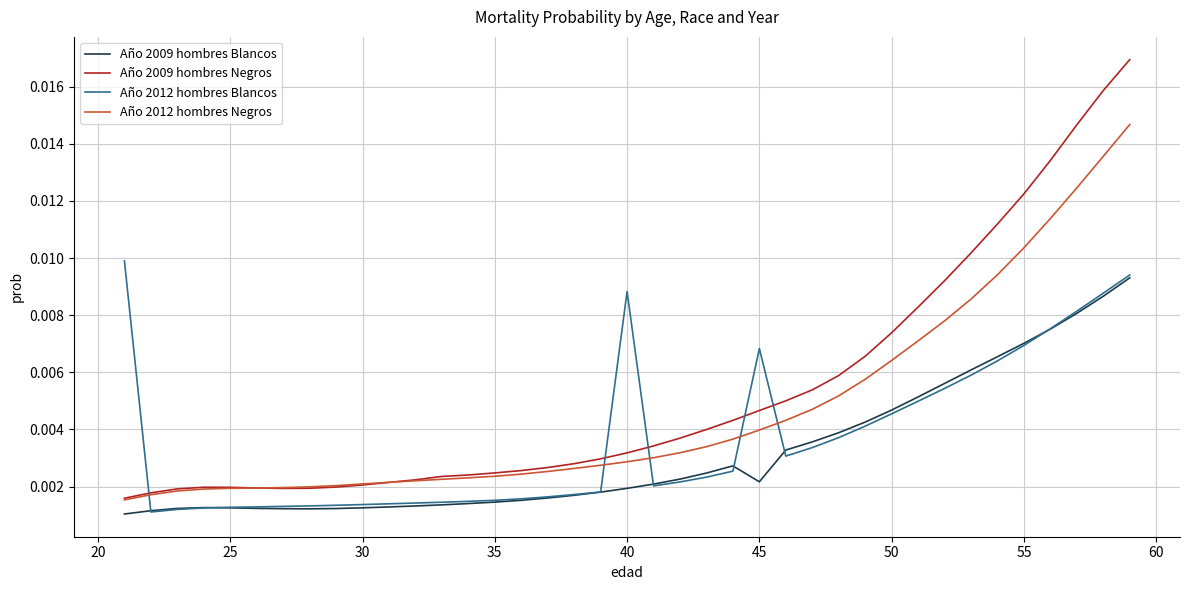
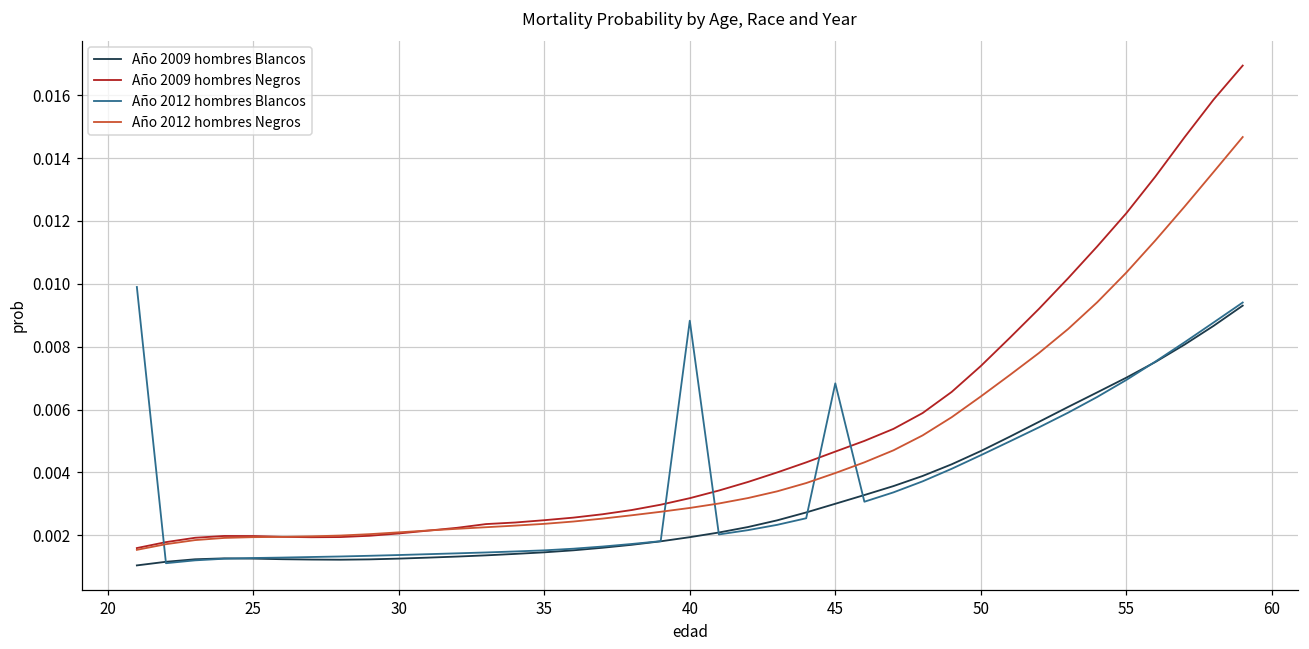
Año 2009 hombres Blancos, 45: 0.0022 -> 0.0030
